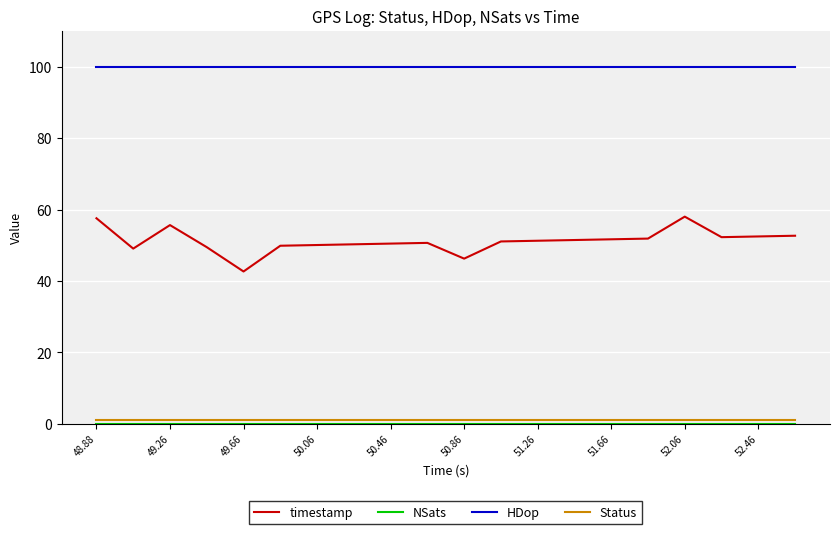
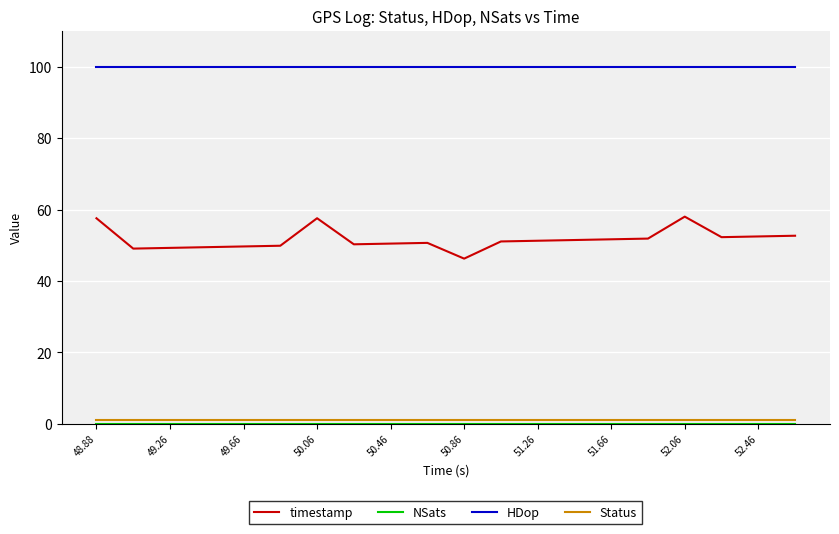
timestamp, 49.26: 56 -> 49
timestamp, 49.66: 43 -> 50
timestamp, 50.06: 50 -> 58
